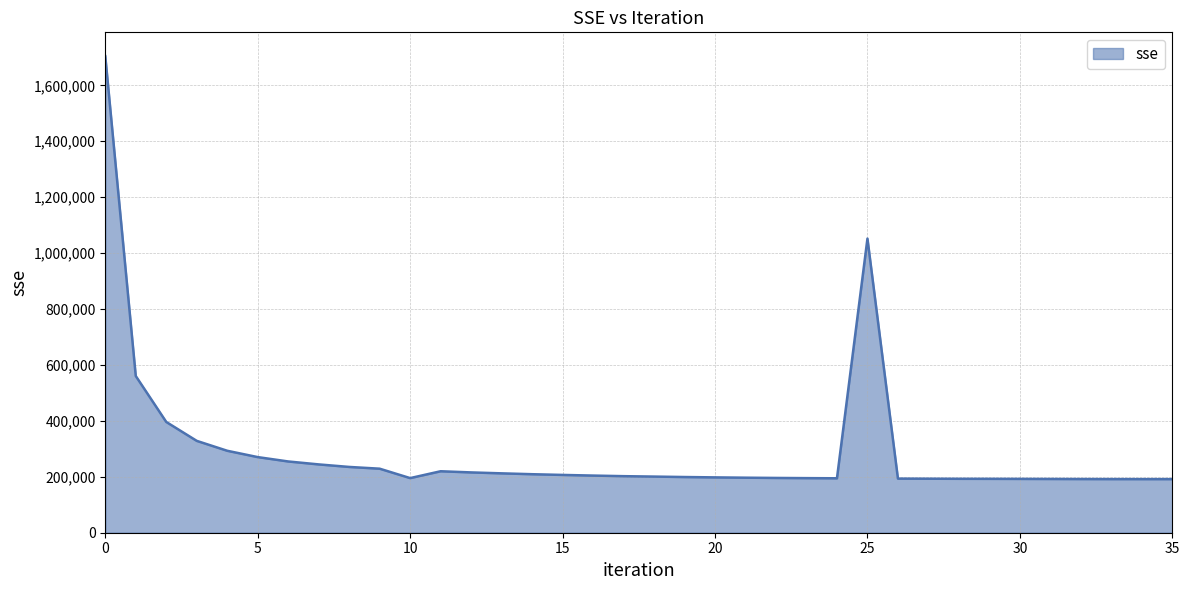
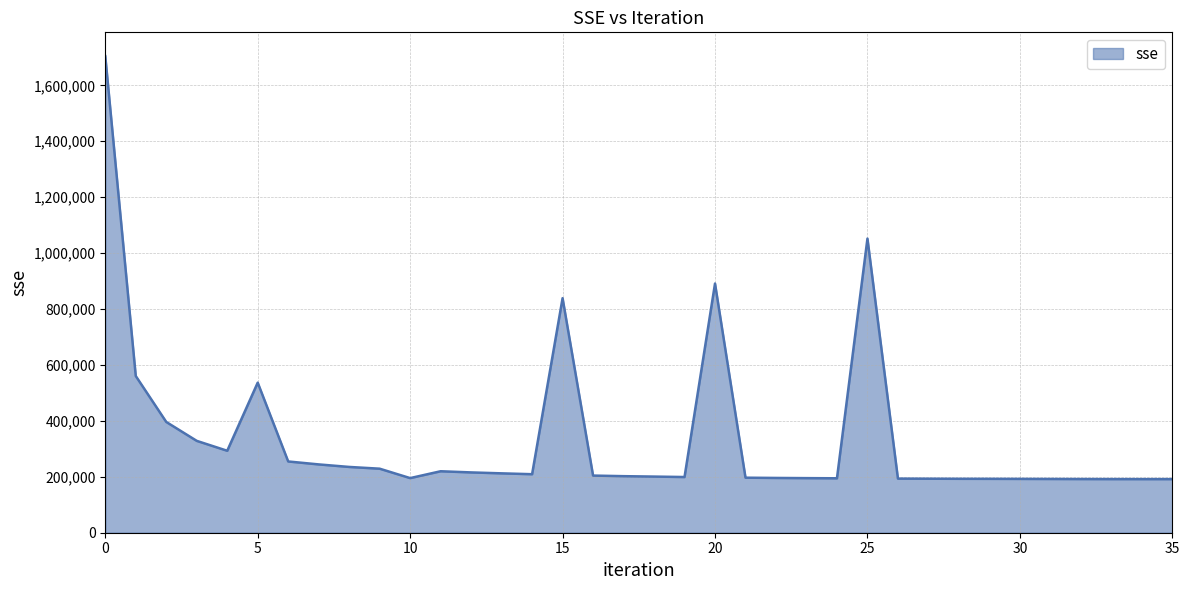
5: 270,000 -> 540,000
15: 210,000 -> 840,000
20: 200,000 -> 890,000
